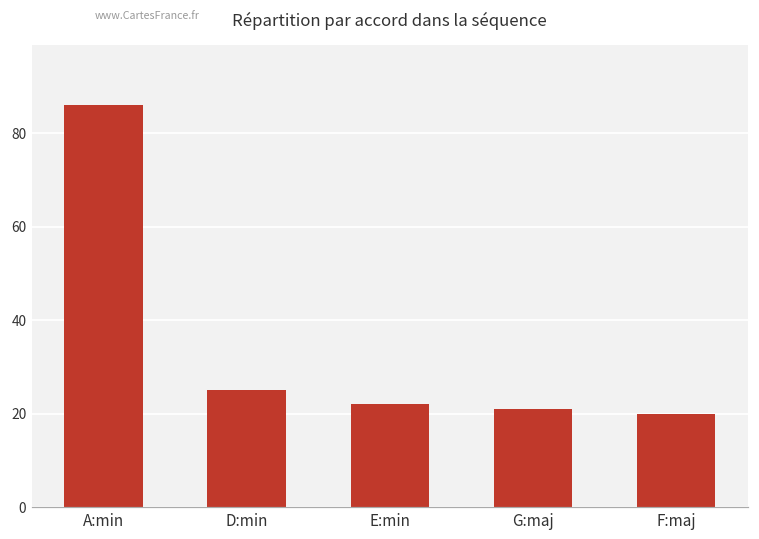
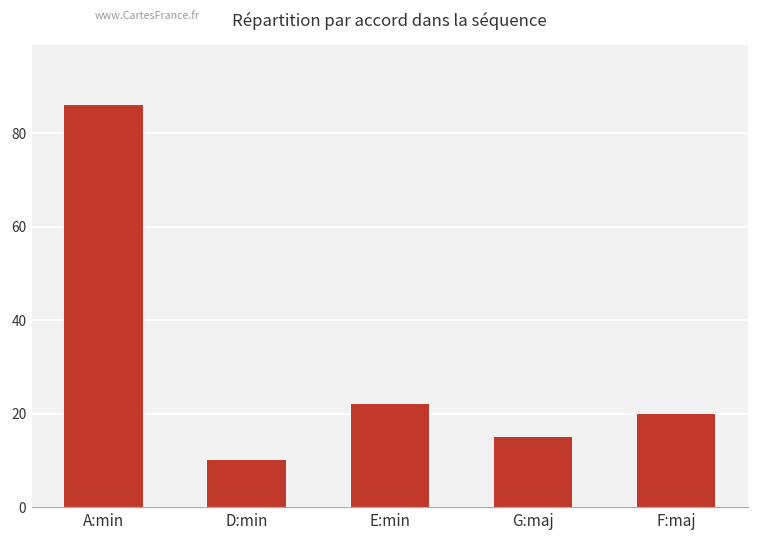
D:min: 25 -> 10
G:maj: 21 -> 15
